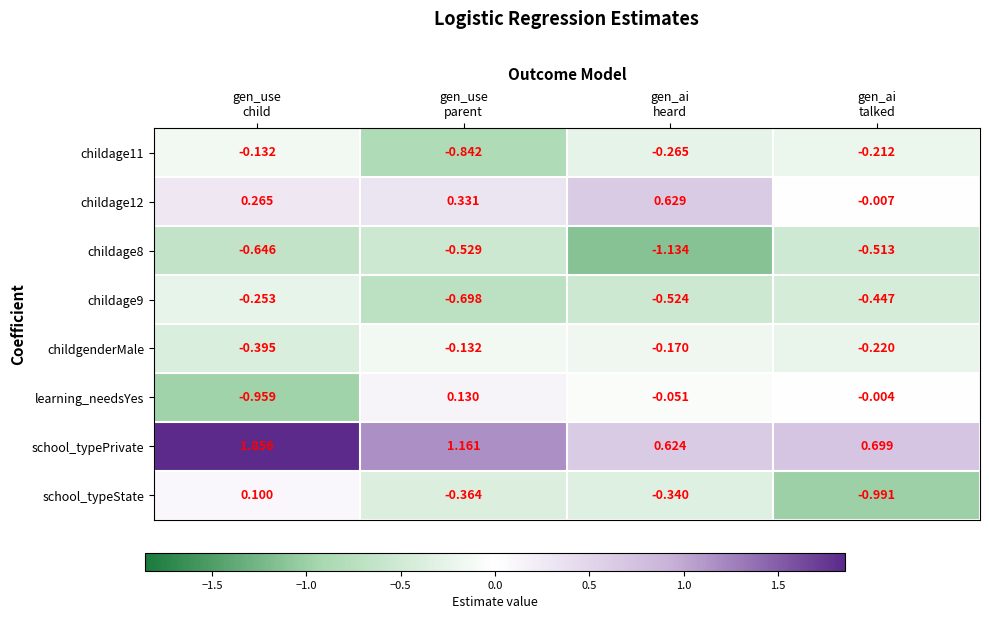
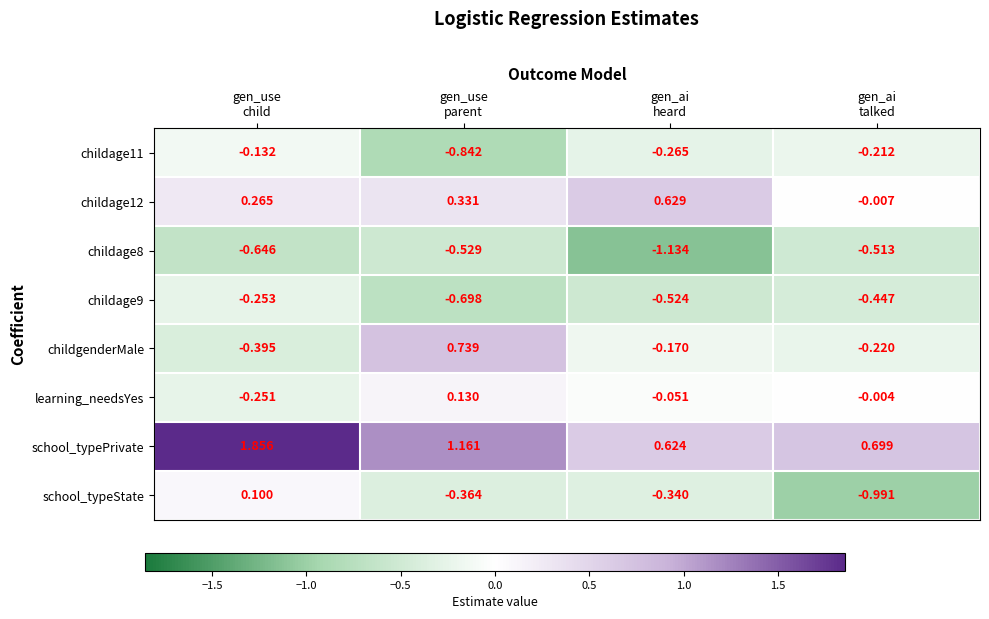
childgenderMale, gen_use parent: -0.132 -> 0.739
learning_needsYes, gen_use child: -0.959 -> -0.251
